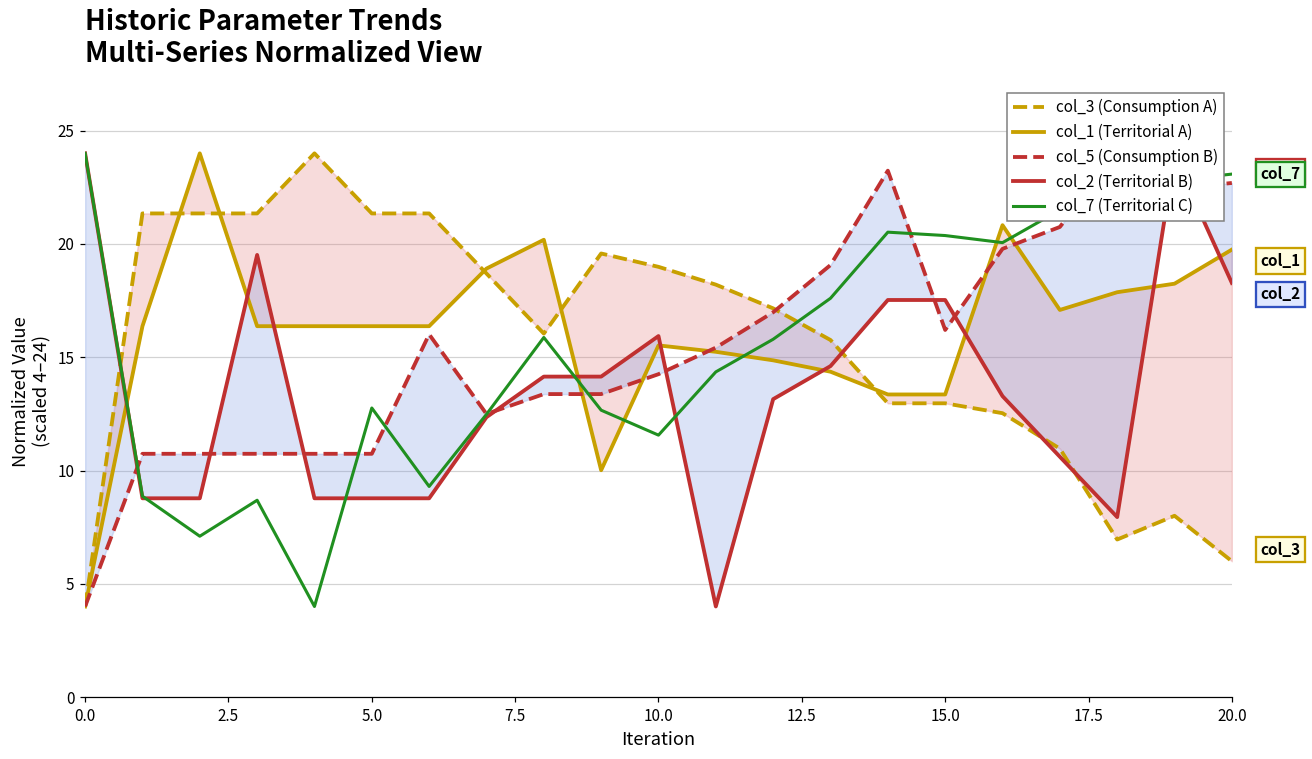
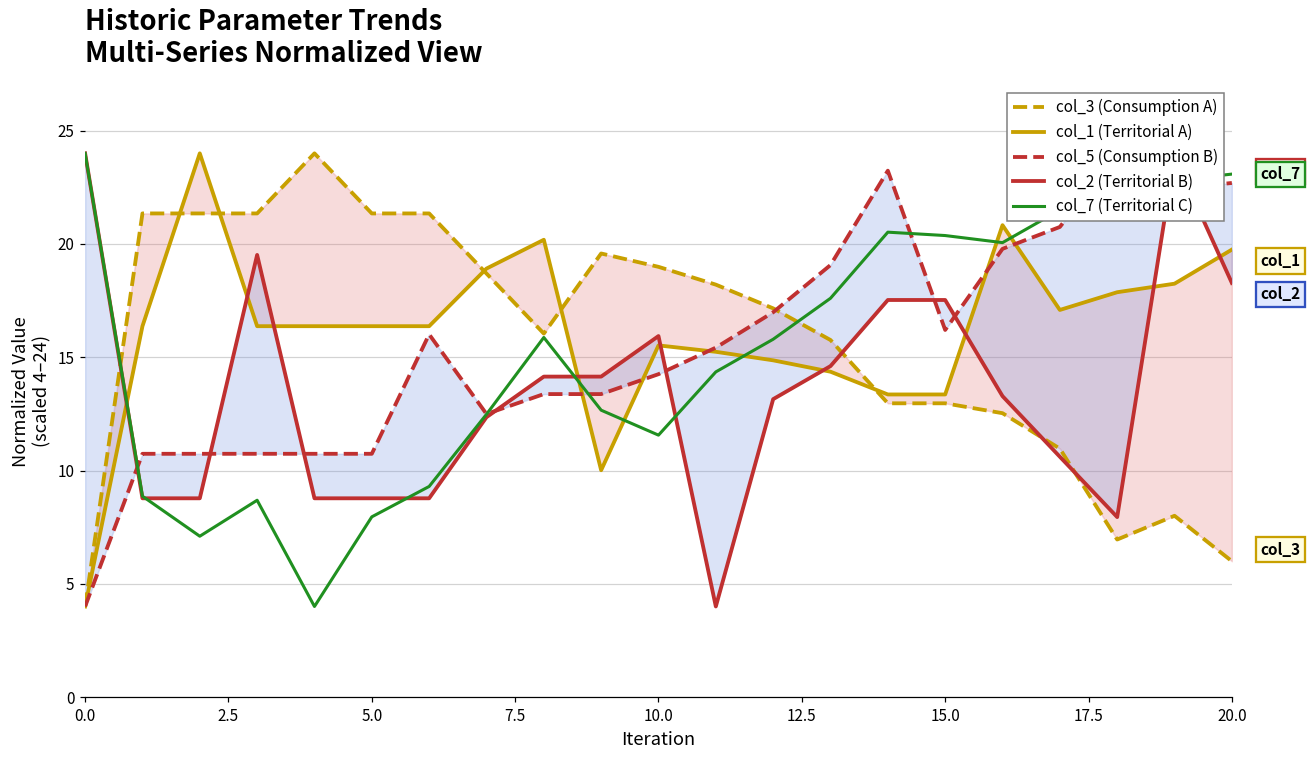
col_7 (Territorial C), 5.0: 12.8 -> 8.0
